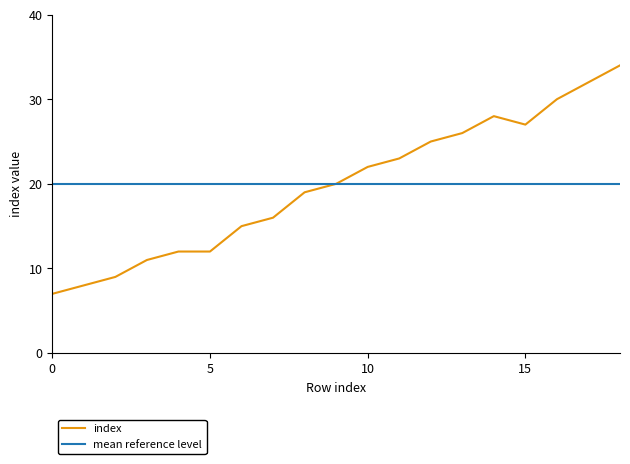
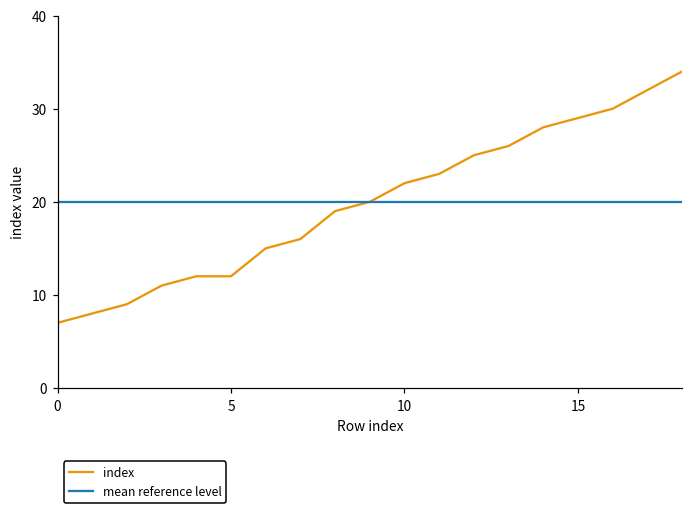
15: 27 -> 29
